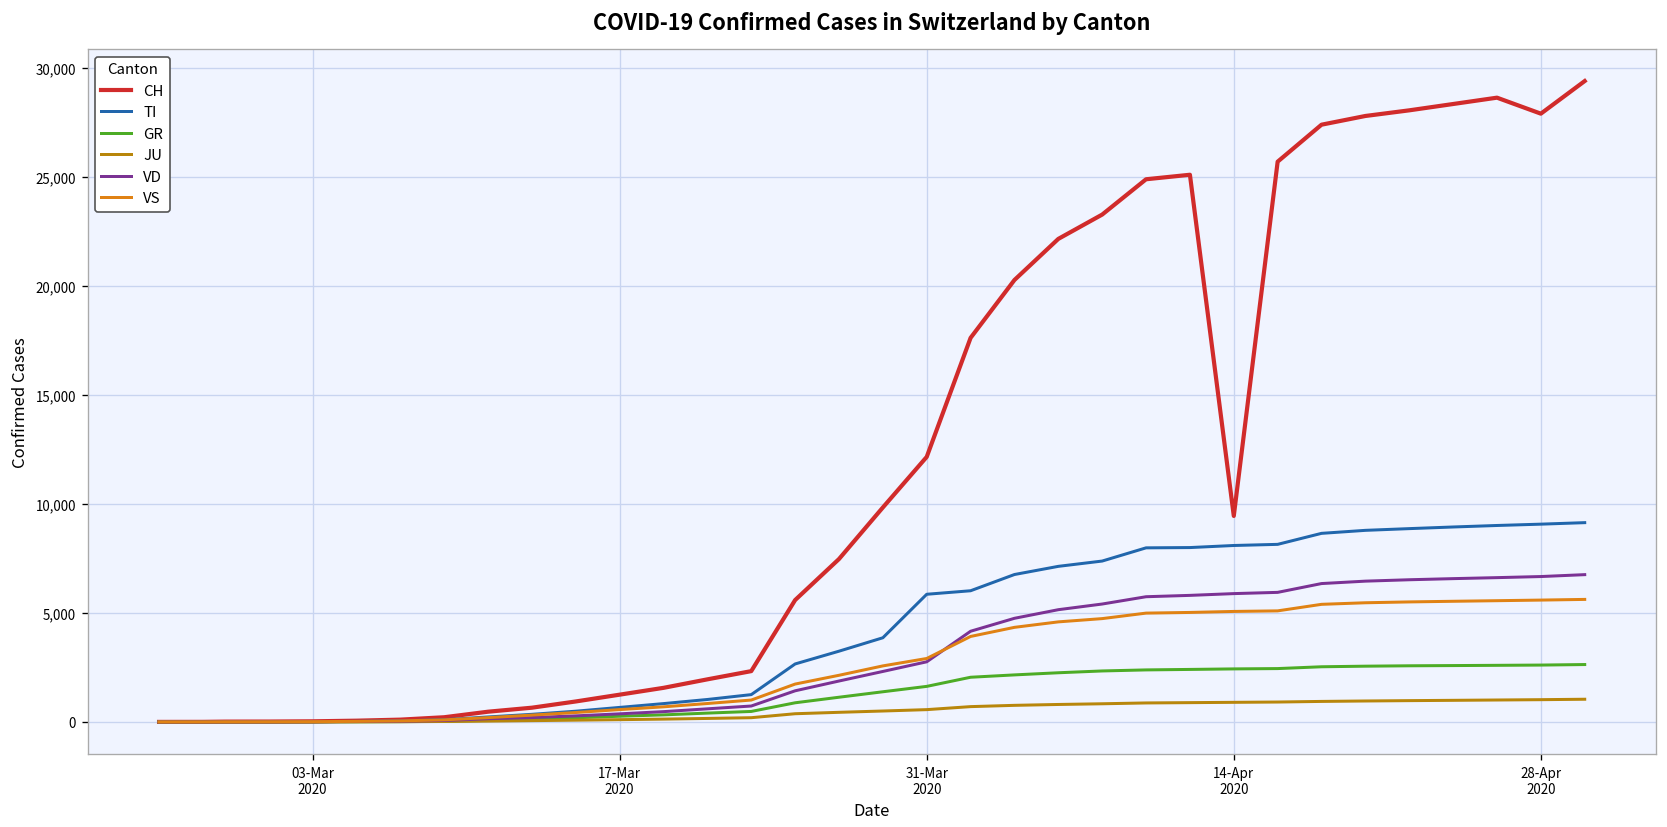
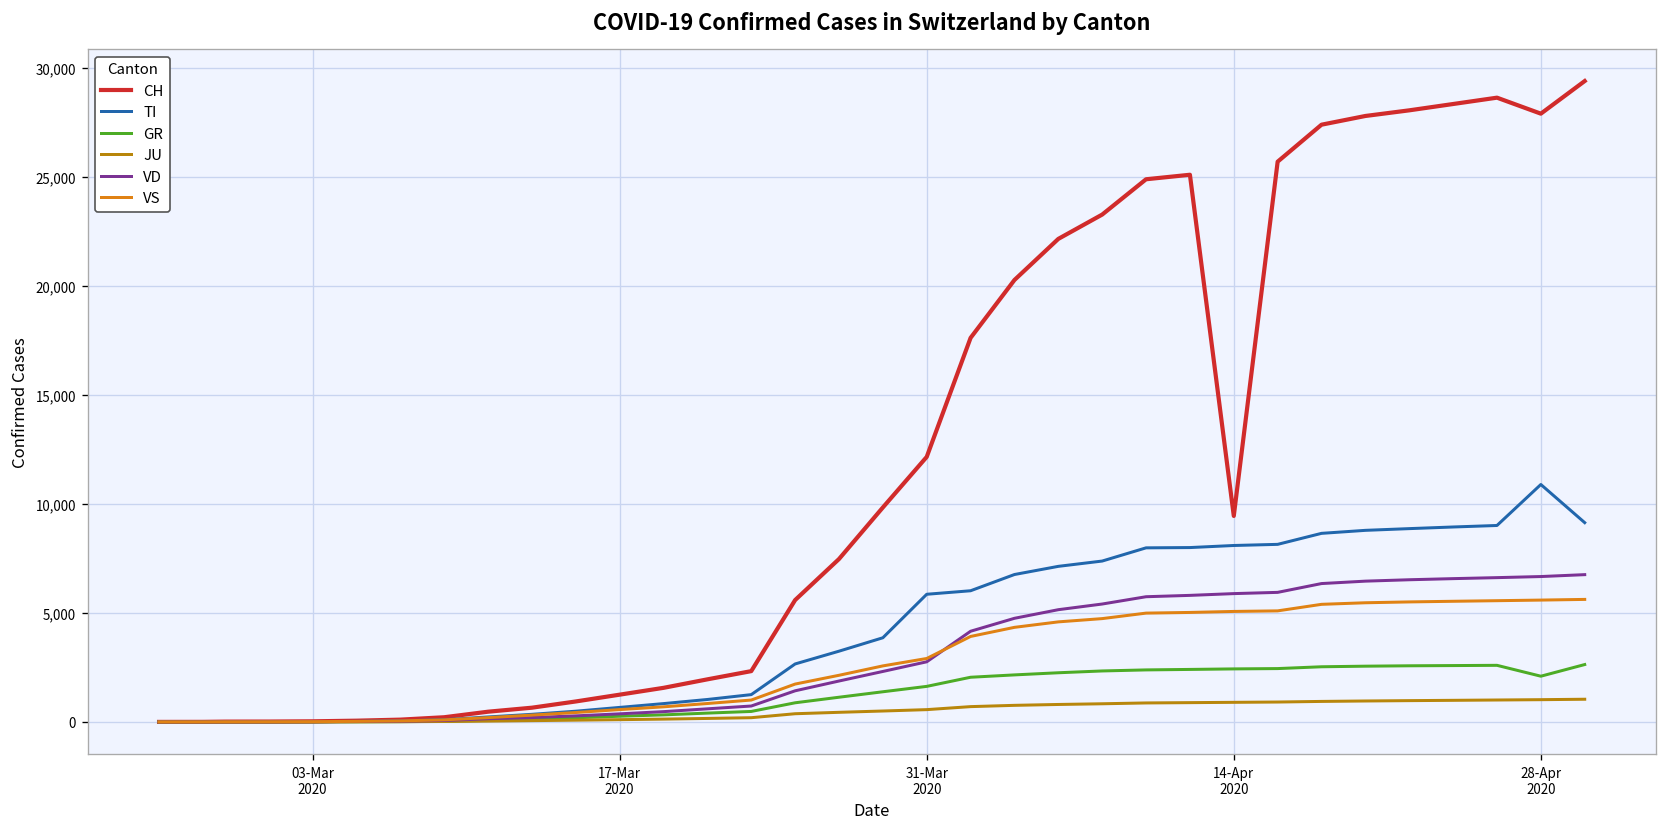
TI, 28-Apr 2020: 9,100 -> 10,900
GR, 28-Apr 2020: 2,600 -> 2,100
